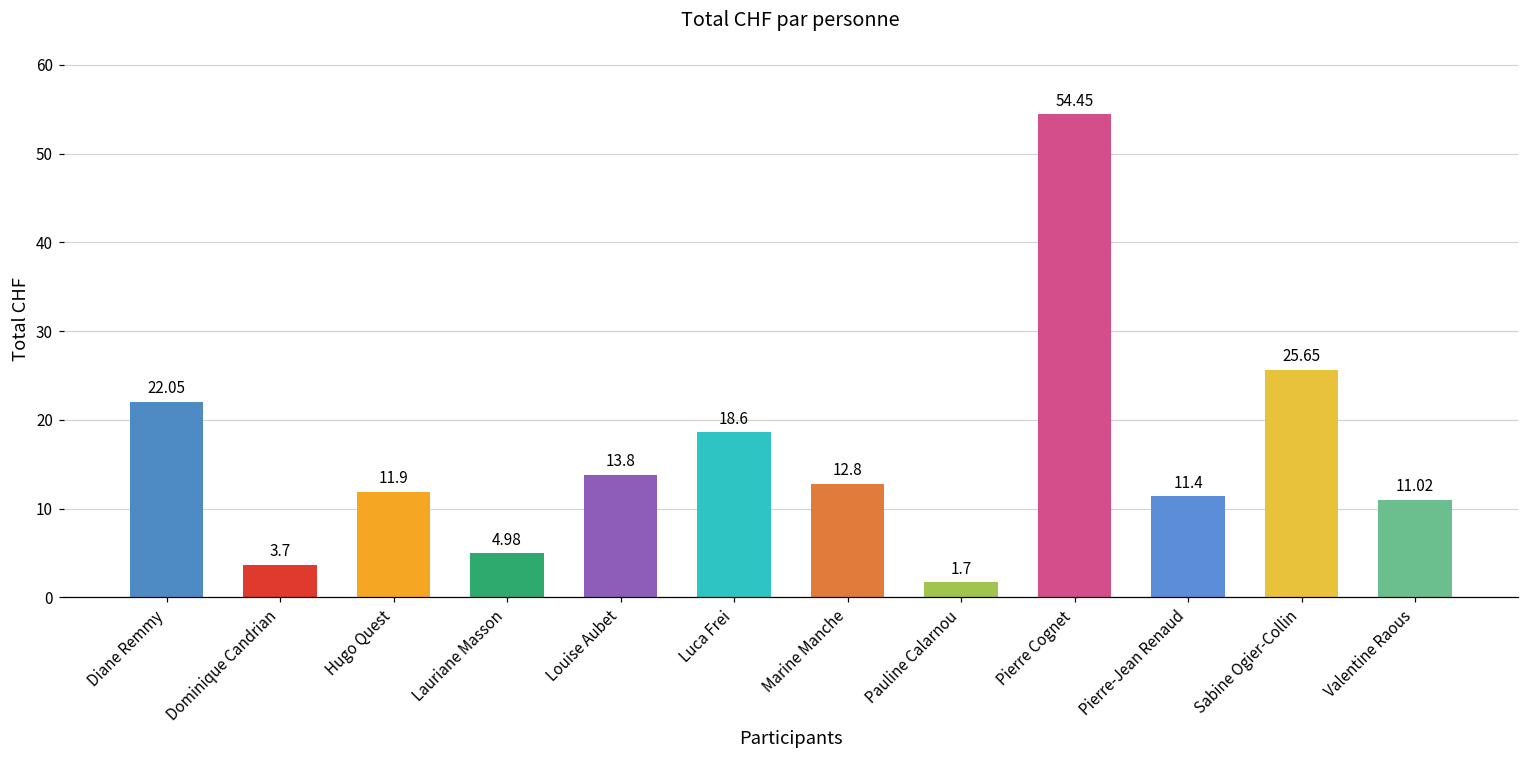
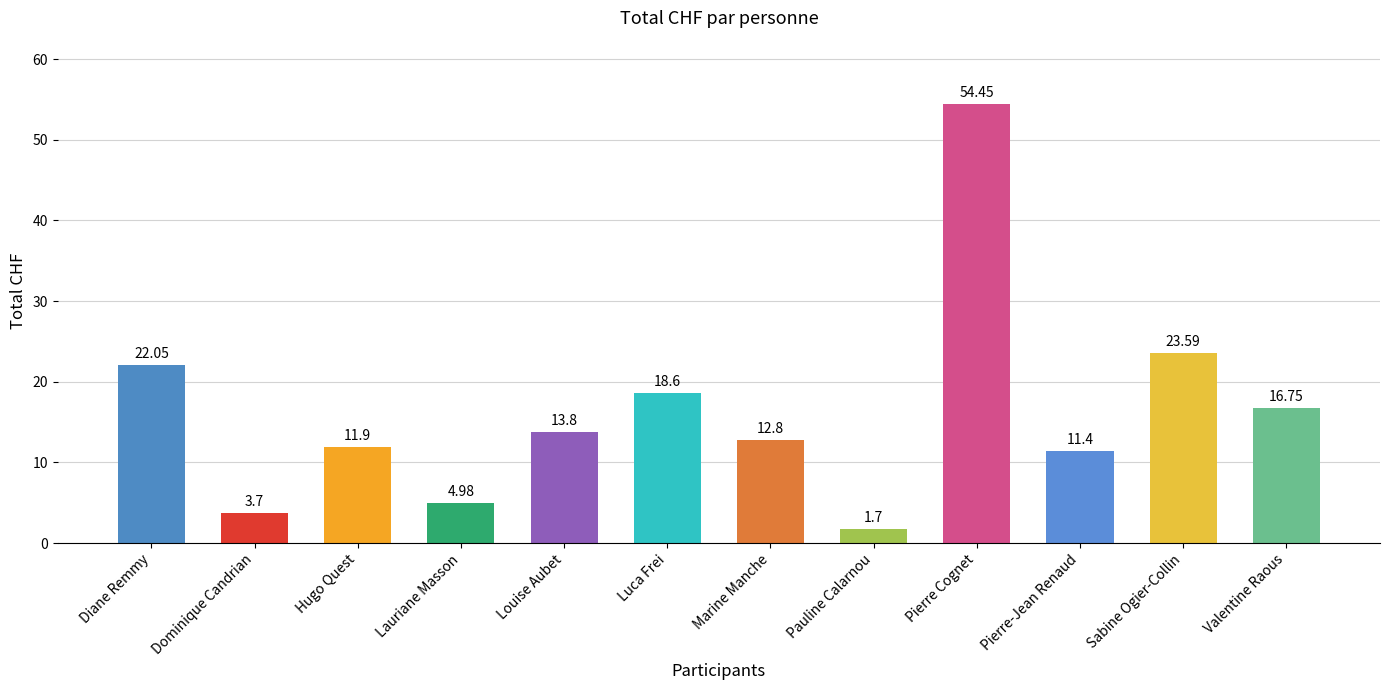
Sabine Ogier-Collin: 25.65 -> 23.59
Valentine Raous: 11.02 -> 16.75
